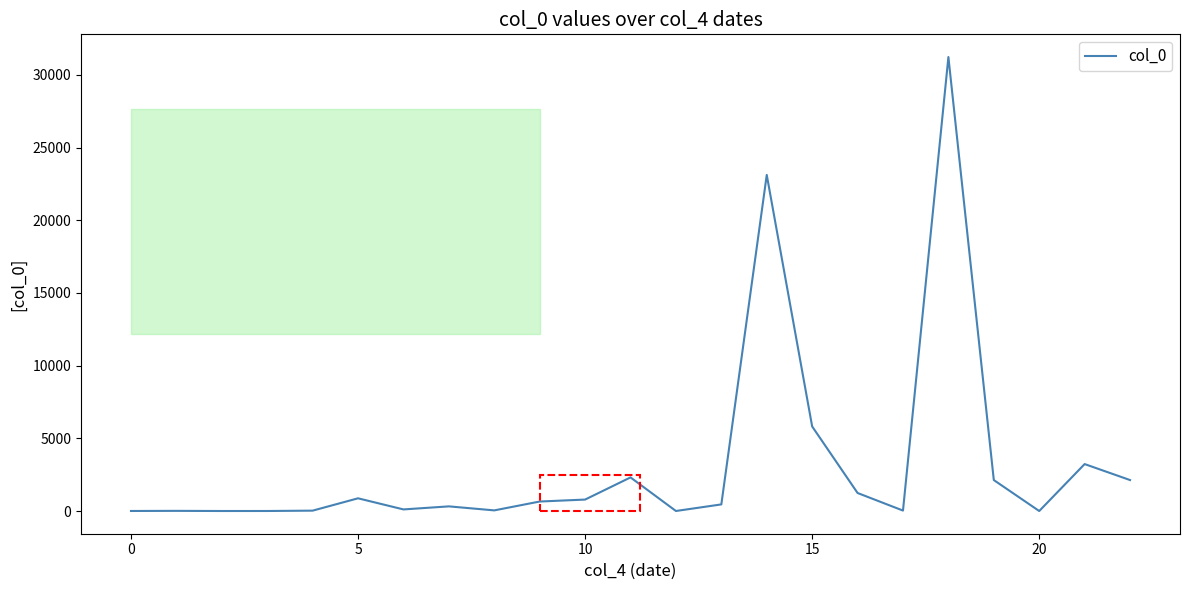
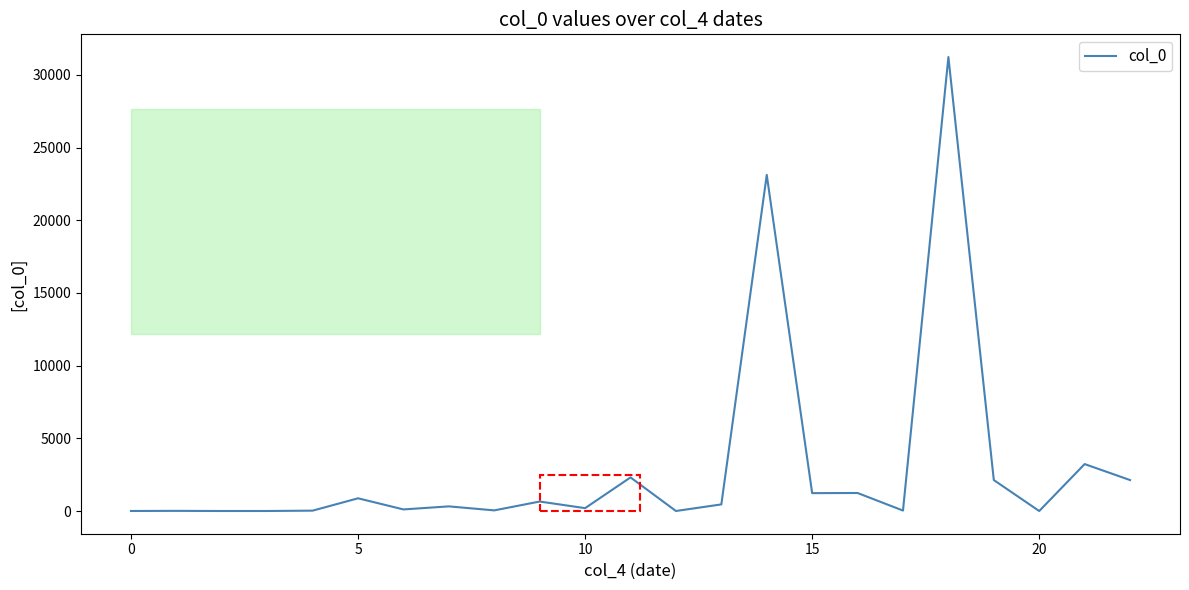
10: 800 -> 200
15: 5800 -> 1200
